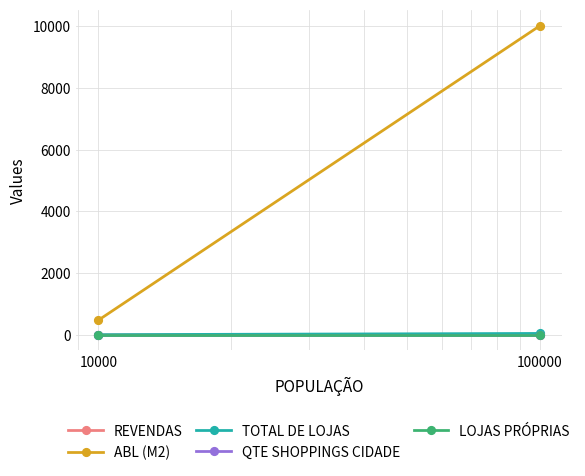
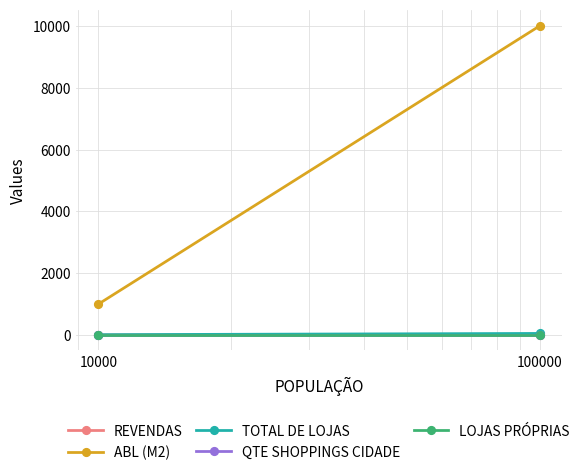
ABL (M2), 10000: 500 -> 1000
